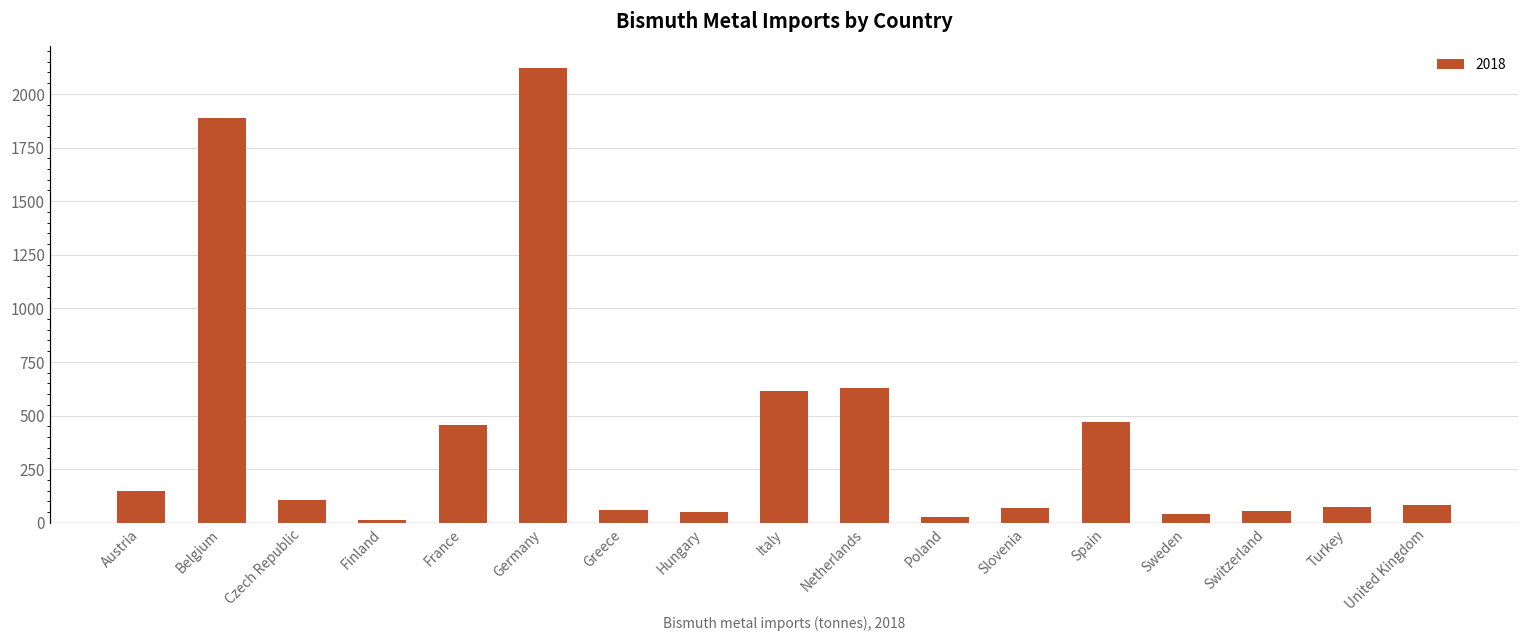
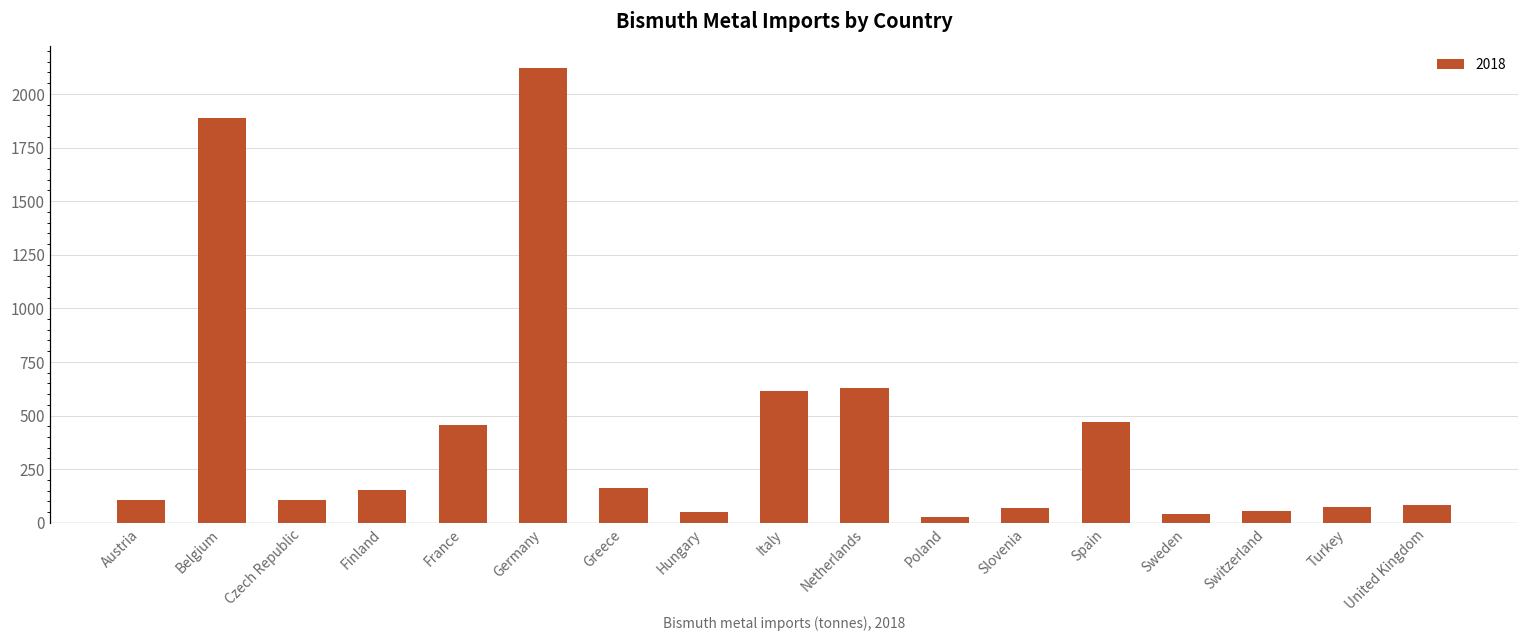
Austria: 150 -> 100
Finland: 20 -> 150
Greece: 60 -> 160
